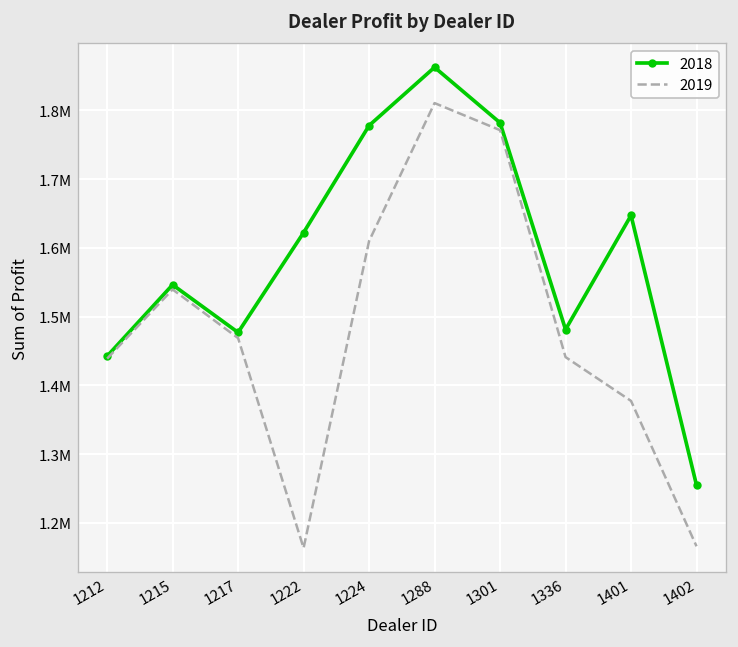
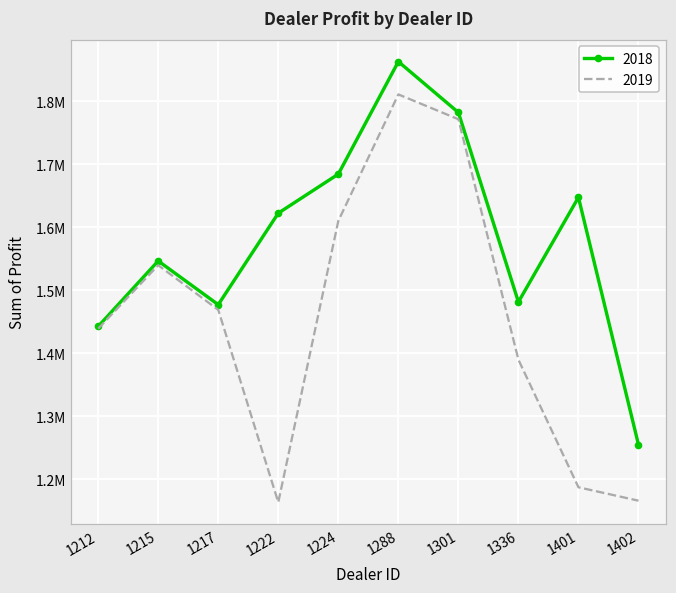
2018, 1224: 1780000 -> 1680000
2019, 1336: 1440000 -> 1390000
2019, 1401: 1380000 -> 1190000
